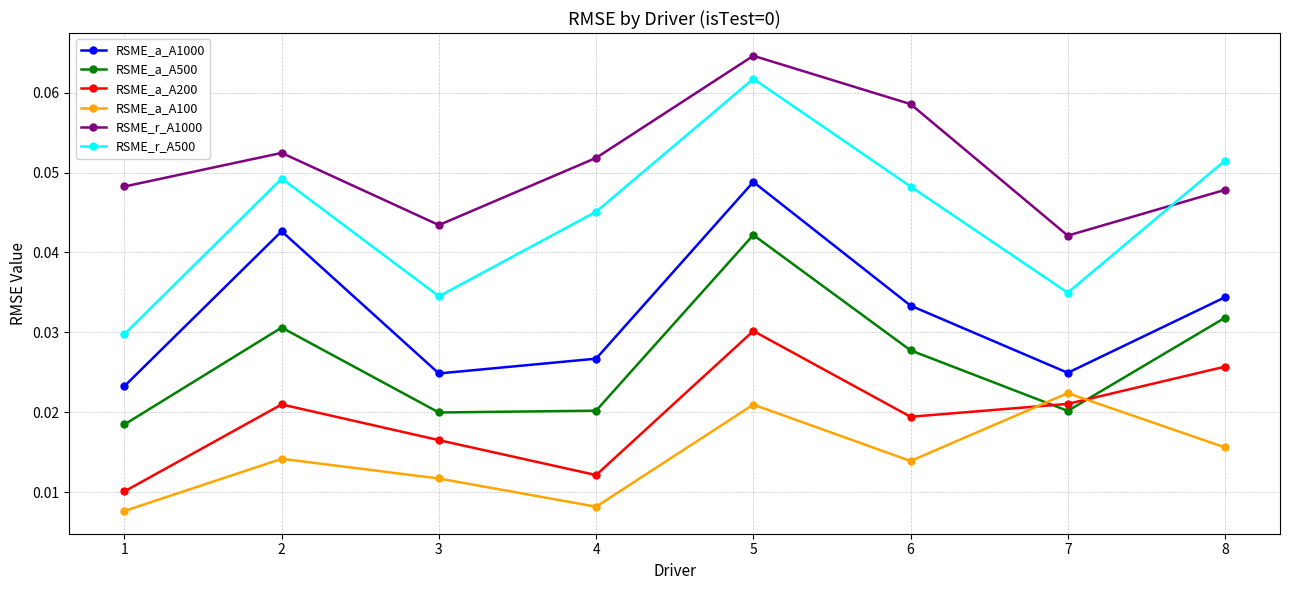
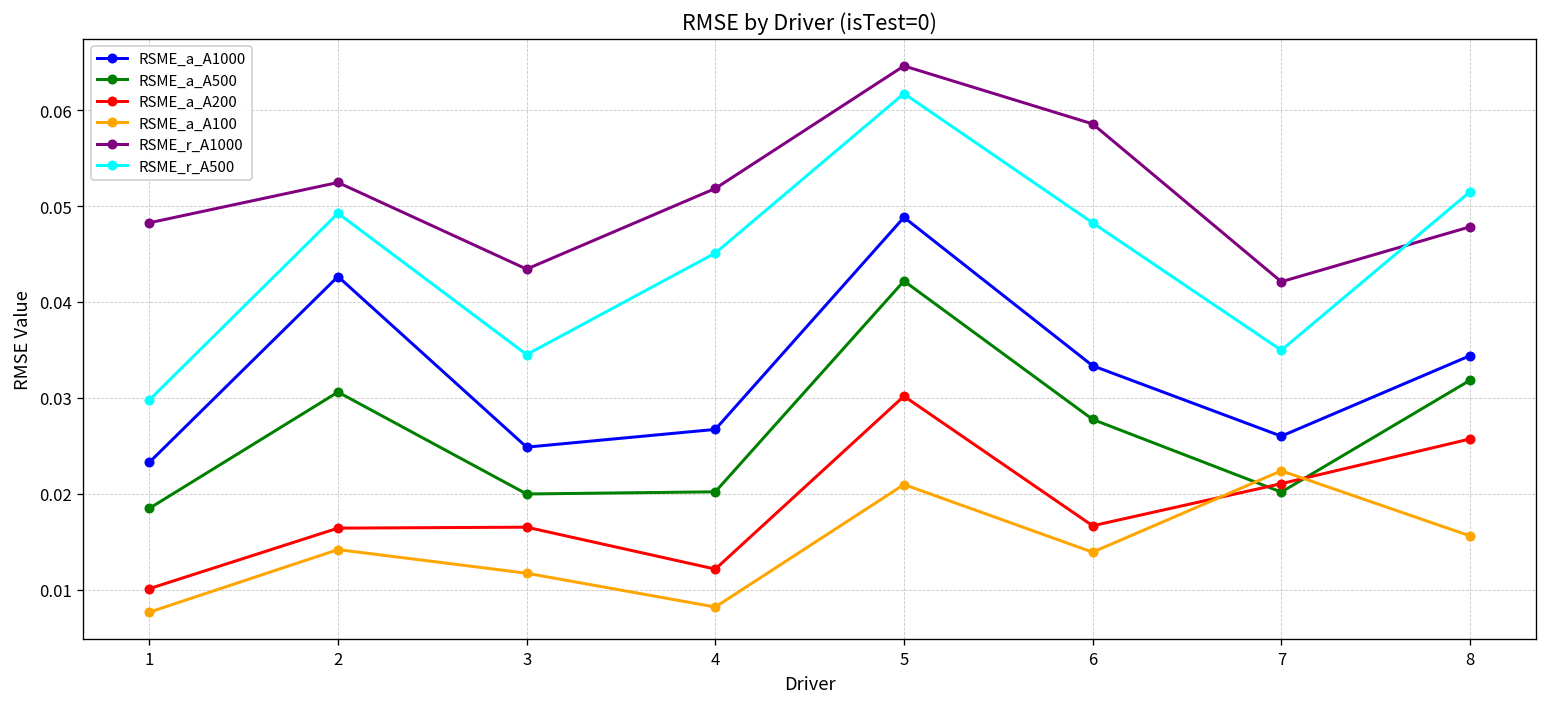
RSME_a_A200, 2: 0.021 -> 0.016
RSME_a_A200, 6: 0.019 -> 0.017
RSME_a_A1000, 7: 0.025 -> 0.026
